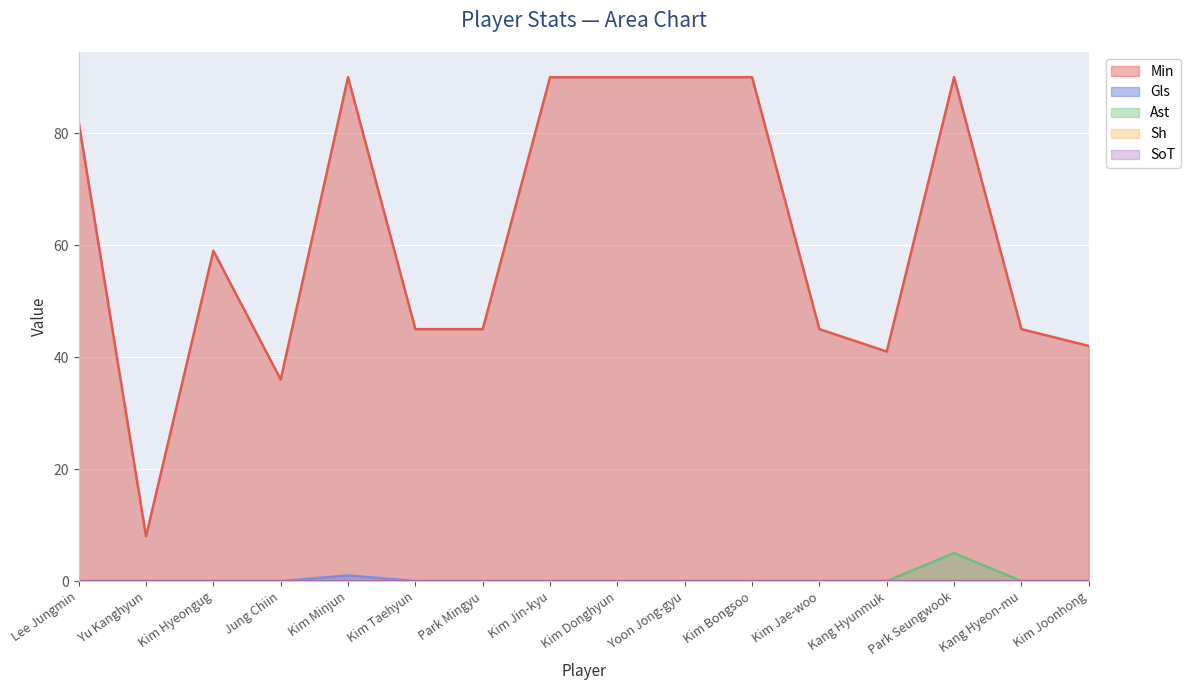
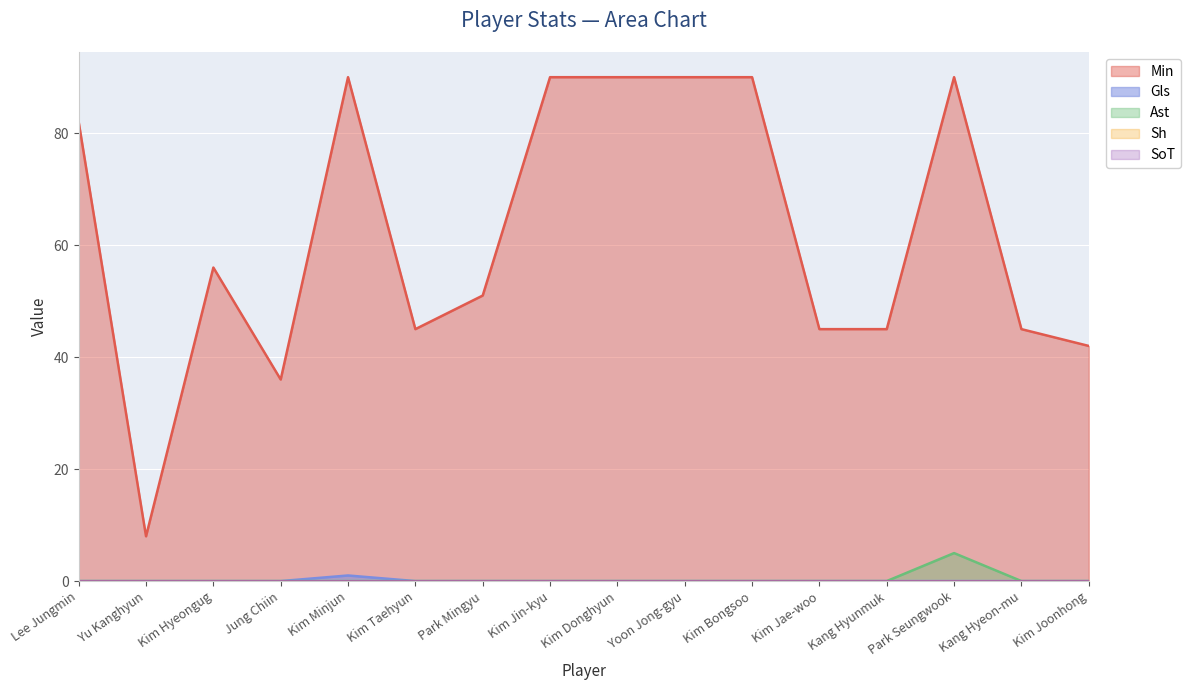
Min, Kim Hyeongug: 59 -> 56
Min, Park Mingyu: 45 -> 51
Min, Kang Hyunmuk: 41 -> 45
